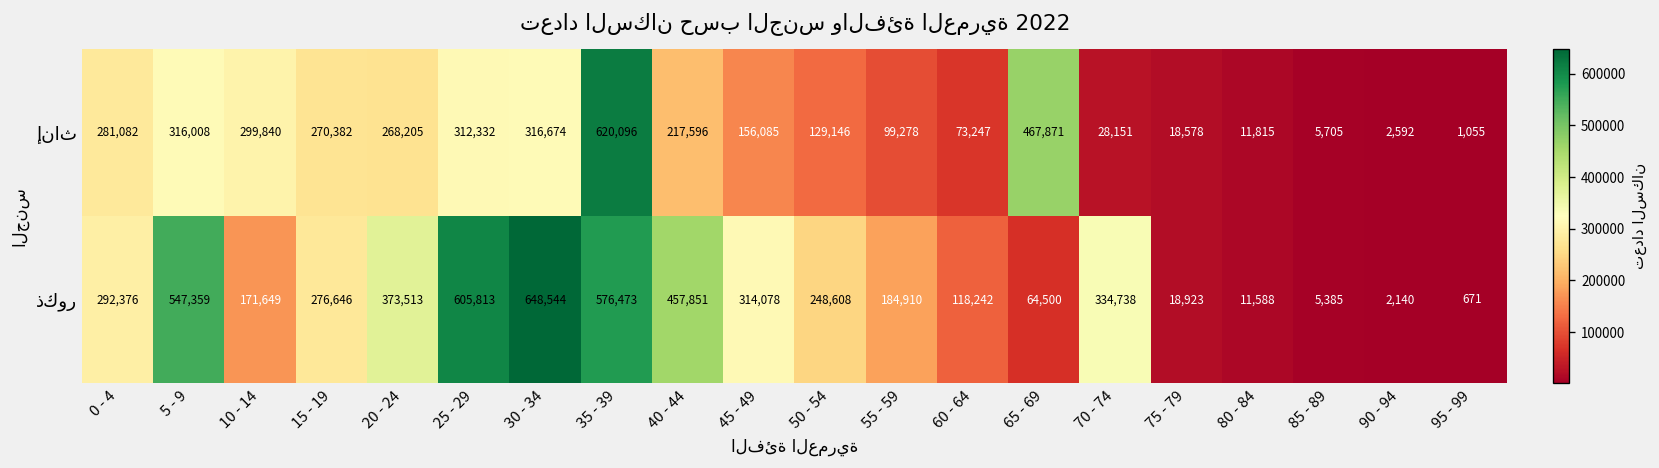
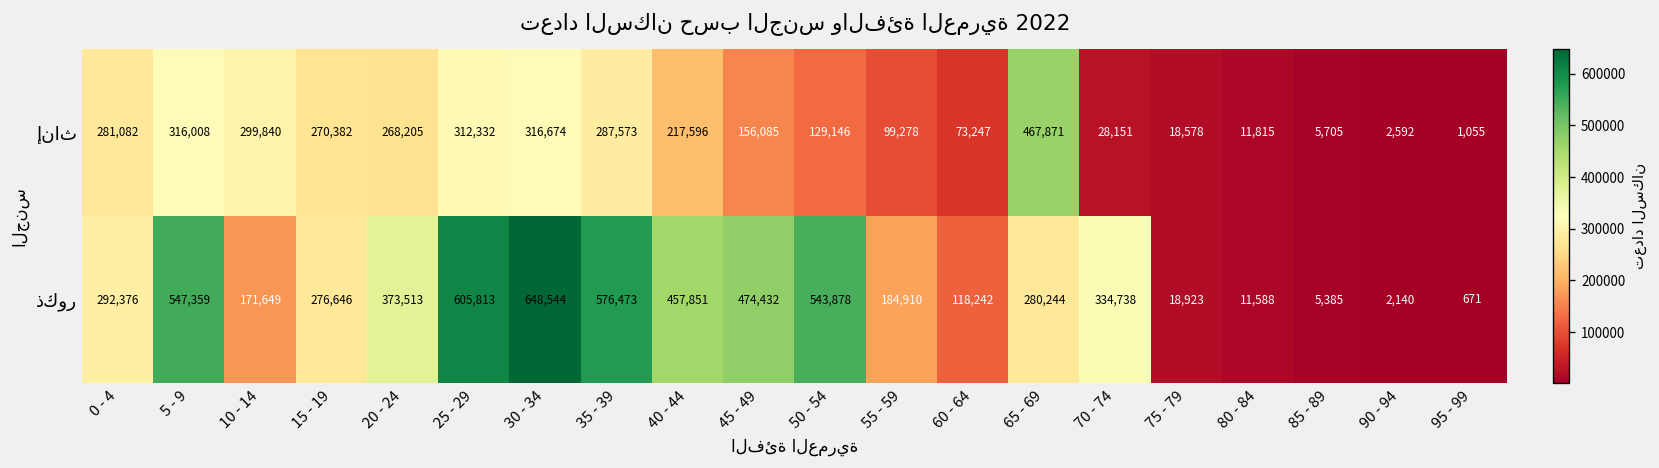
إناث, 35 - 39: 620,096 -> 287,573
ذكور, 45 - 49: 314,078 -> 474,432
ذكور, 50 - 54: 248,608 -> 543,878
ذكور, 65 - 69: 64,500 -> 280,244
